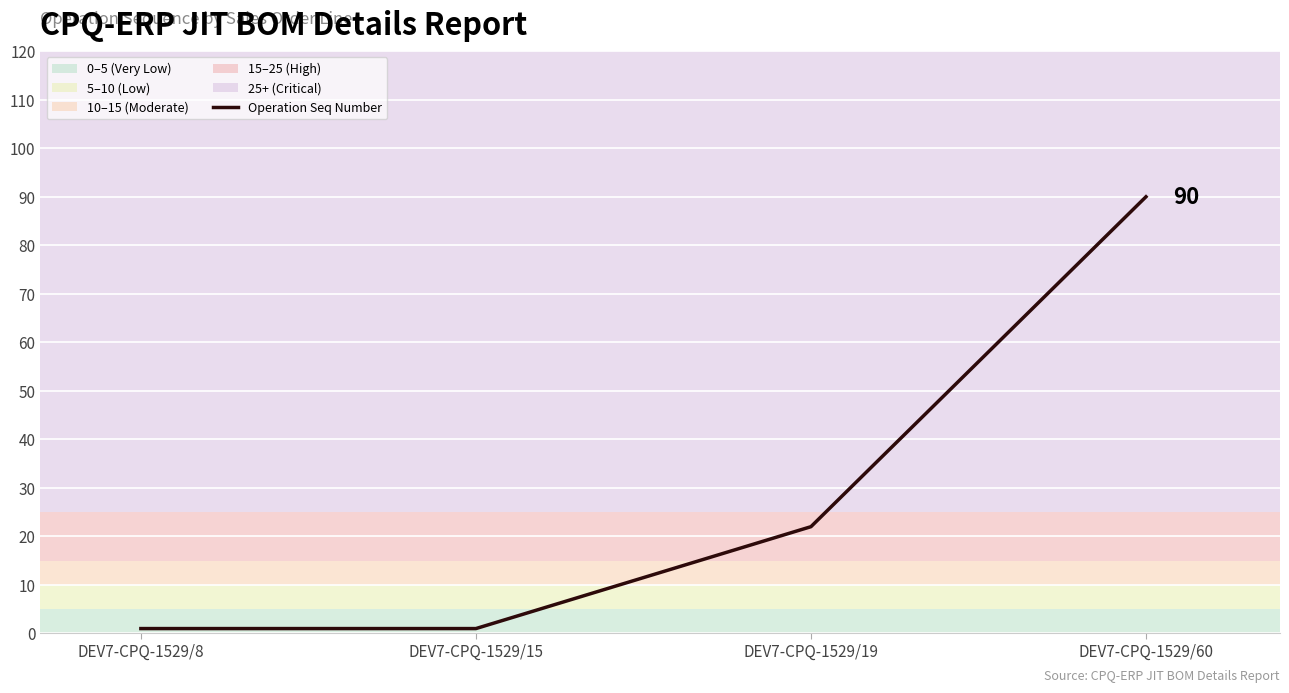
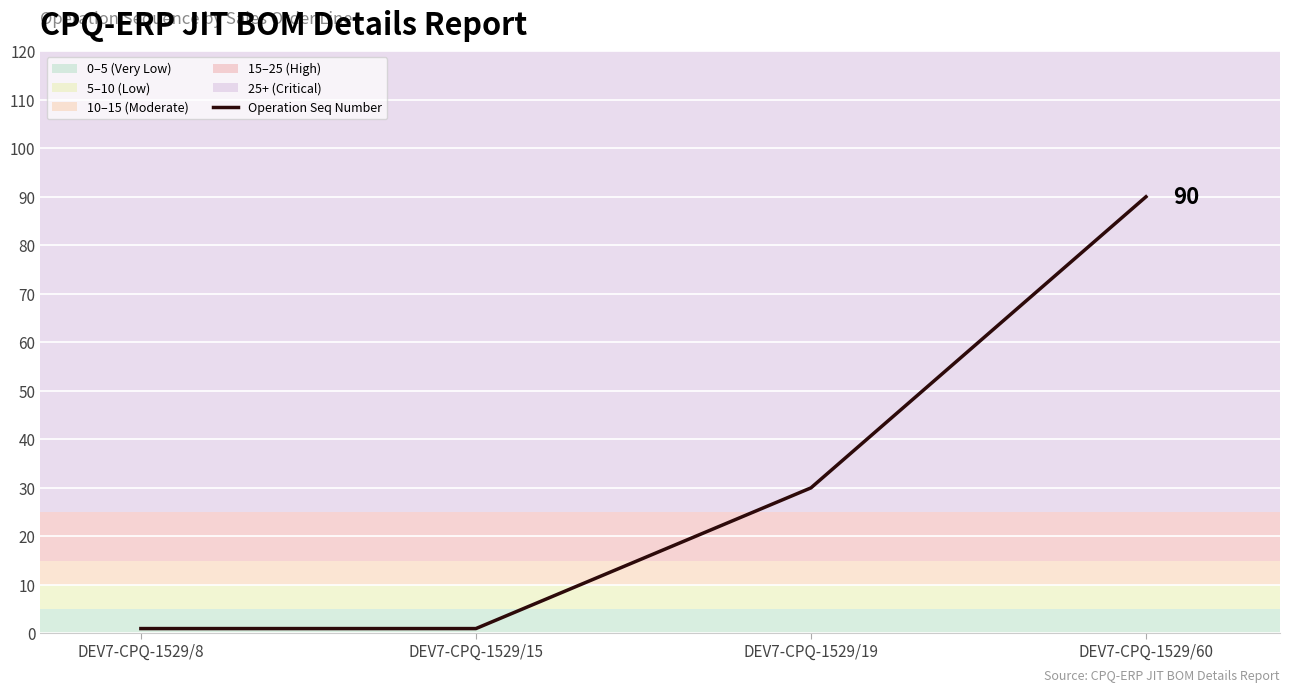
DEV7-CPQ-1529/19: 22 -> 30
